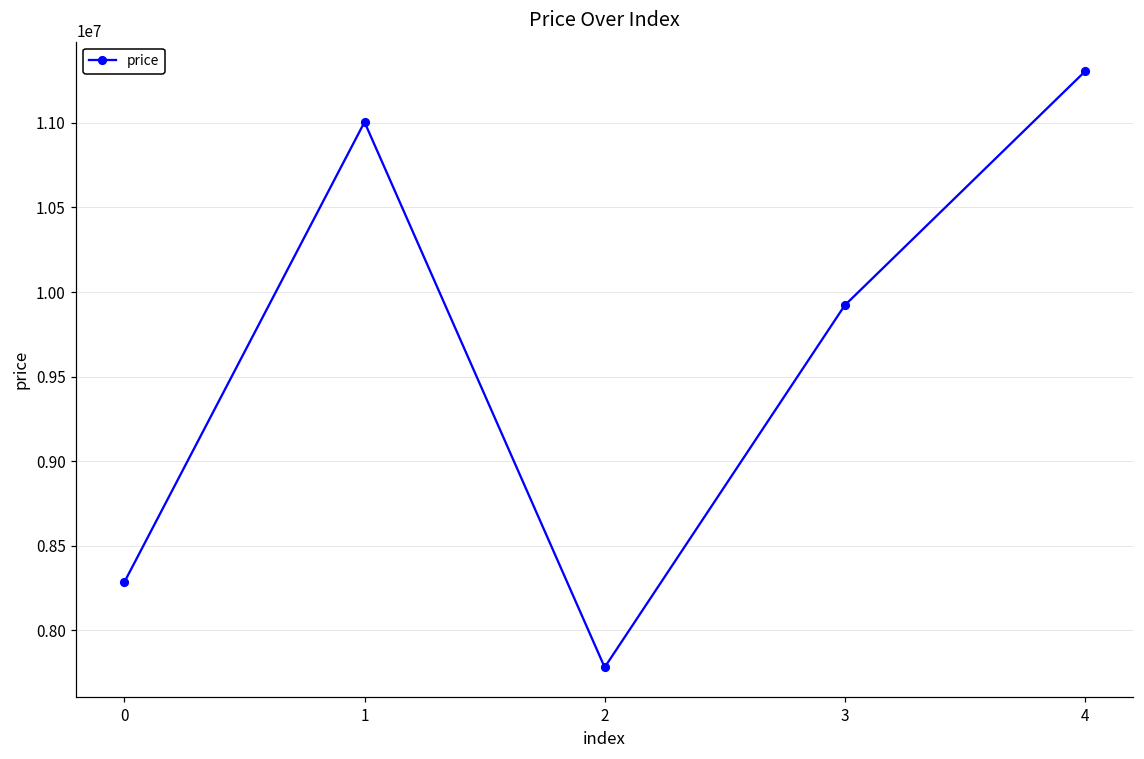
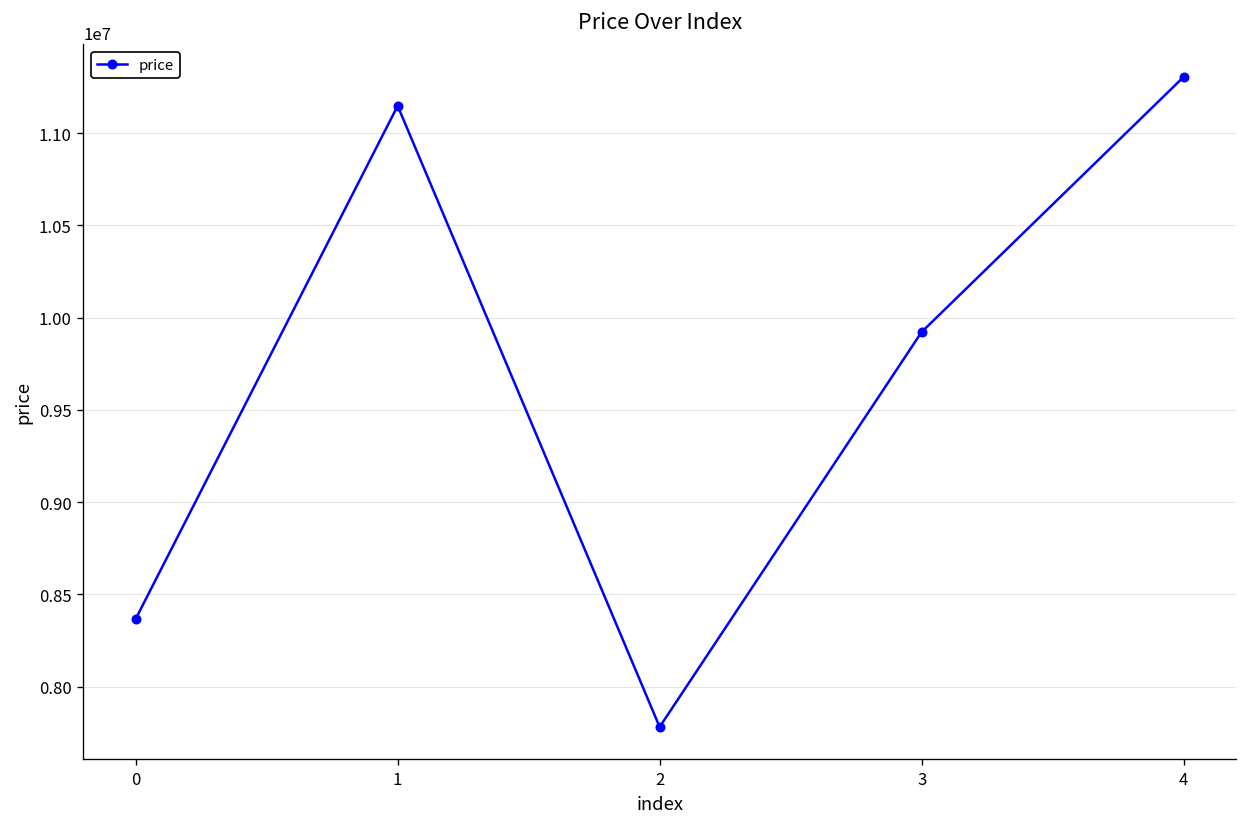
0: 8280000 -> 8370000
1: 11000000 -> 11150000
